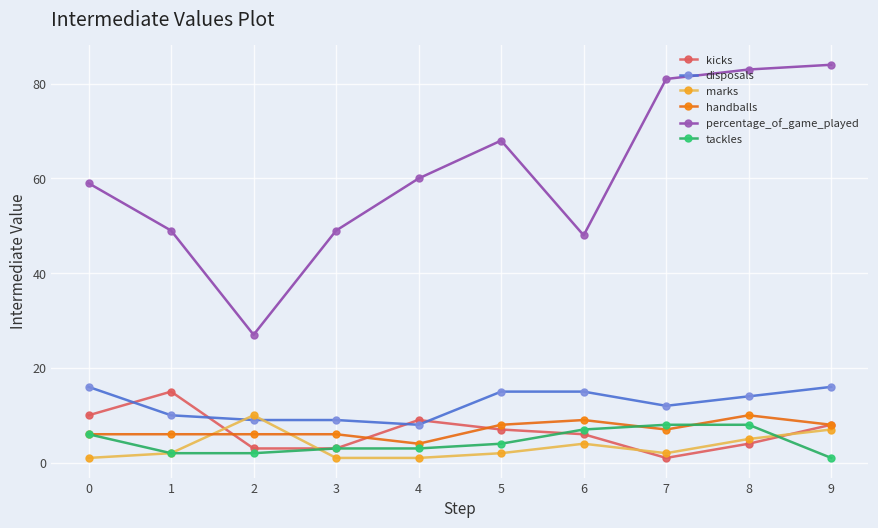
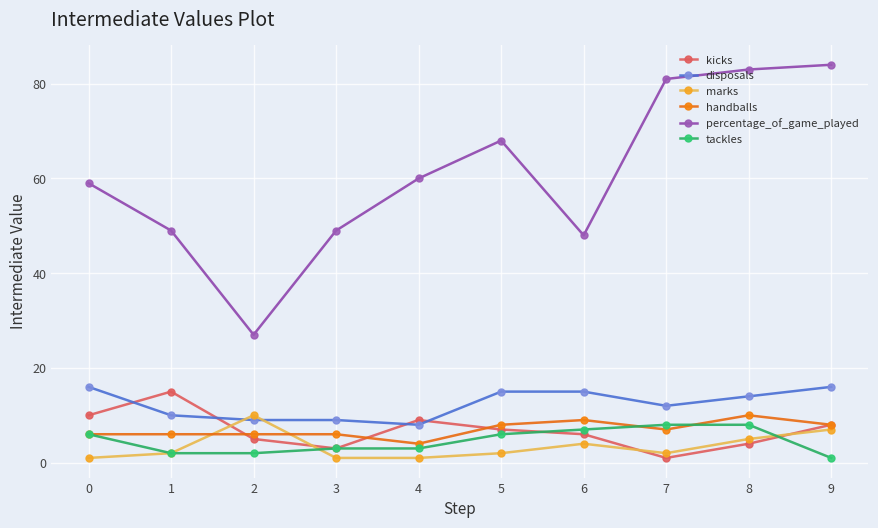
kicks, 2: 3 -> 5
tackles, 5: 4 -> 6
